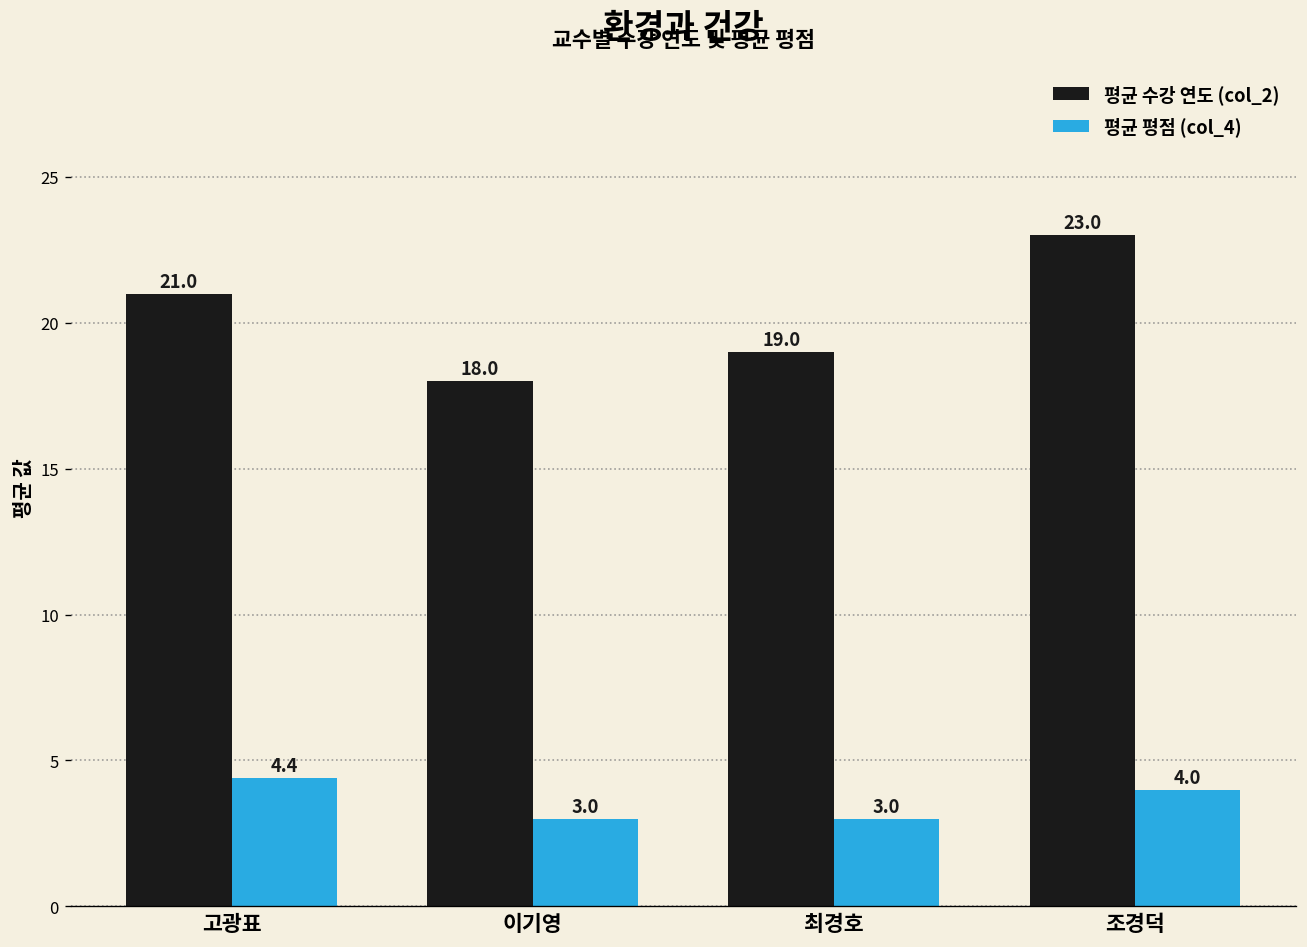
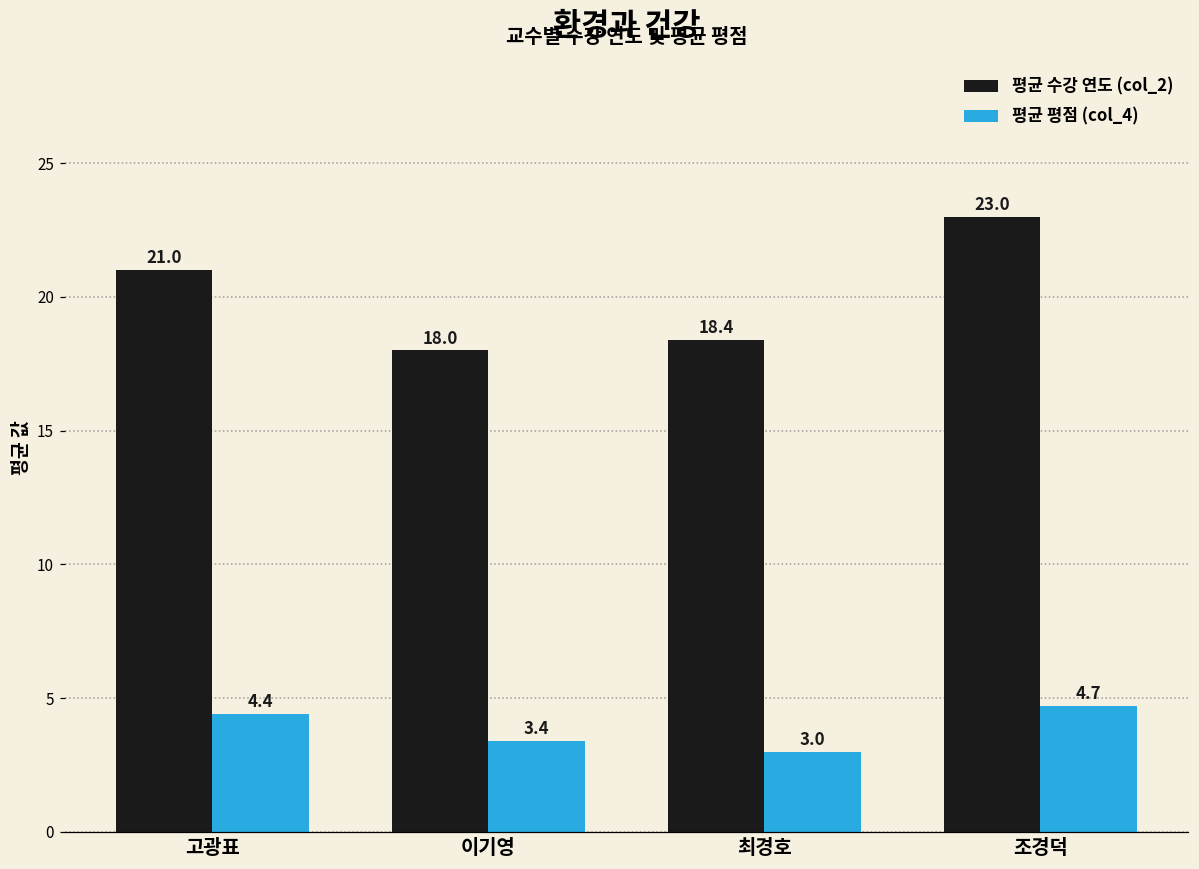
평균 평점 (col_4), 이기영: 3.0 -> 3.4
평균 수강 연도 (col_2), 최경호: 19.0 -> 18.4
평균 평점 (col_4), 조경덕: 4.0 -> 4.7
